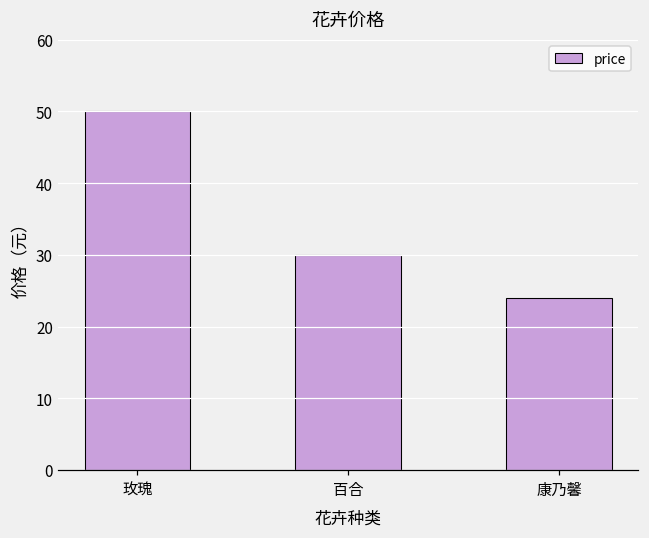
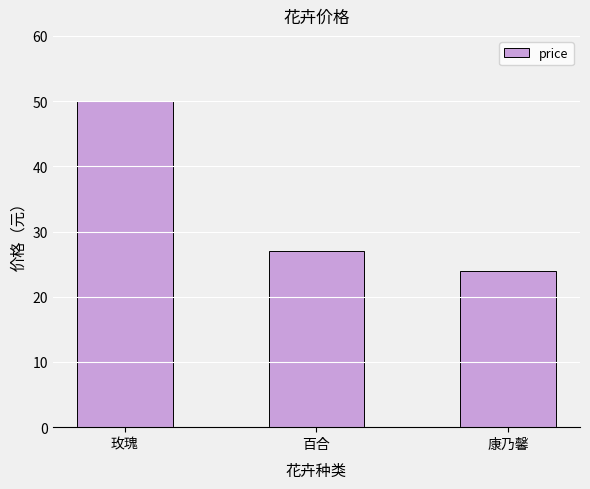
百合: 30 -> 27
